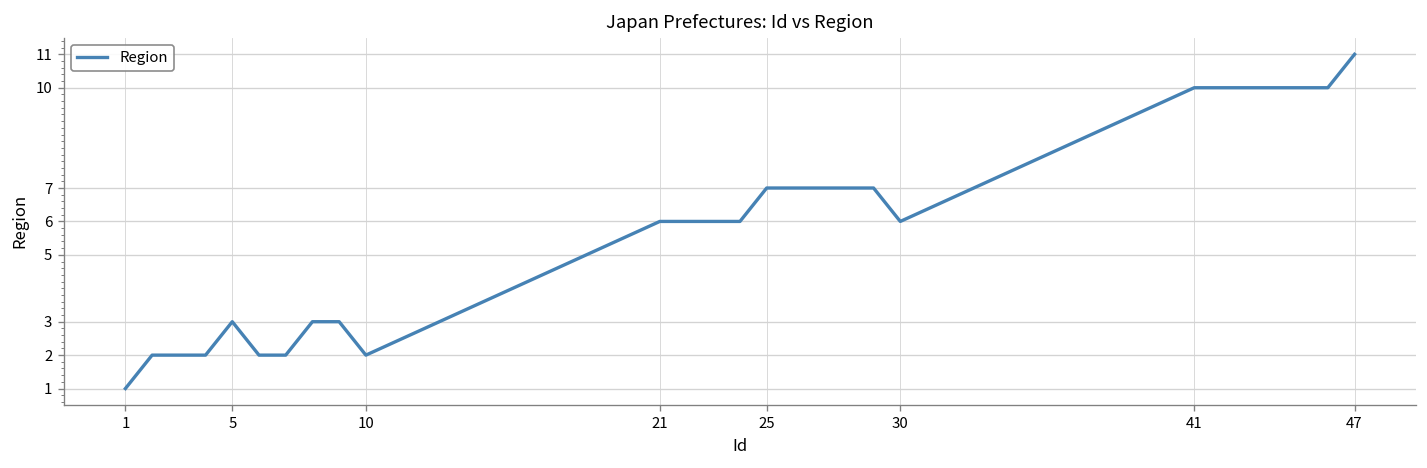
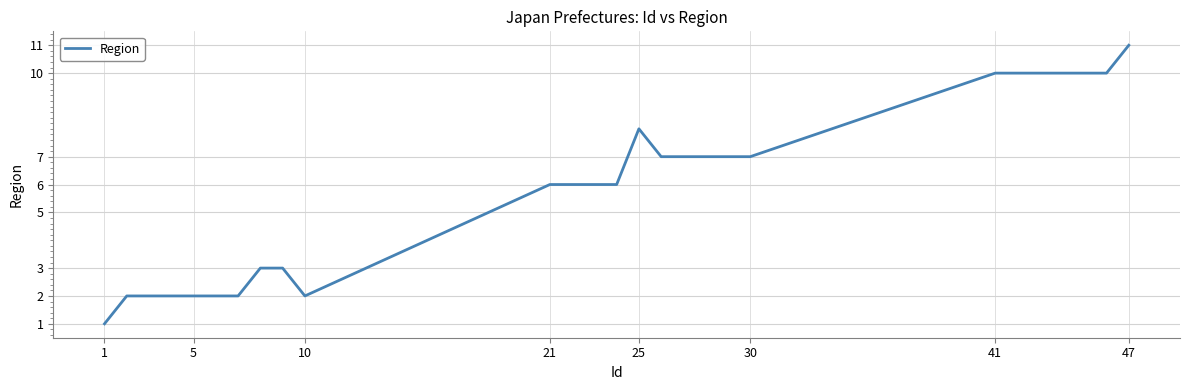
5: 3 -> 2
25: 7 -> 8
30: 6 -> 7
